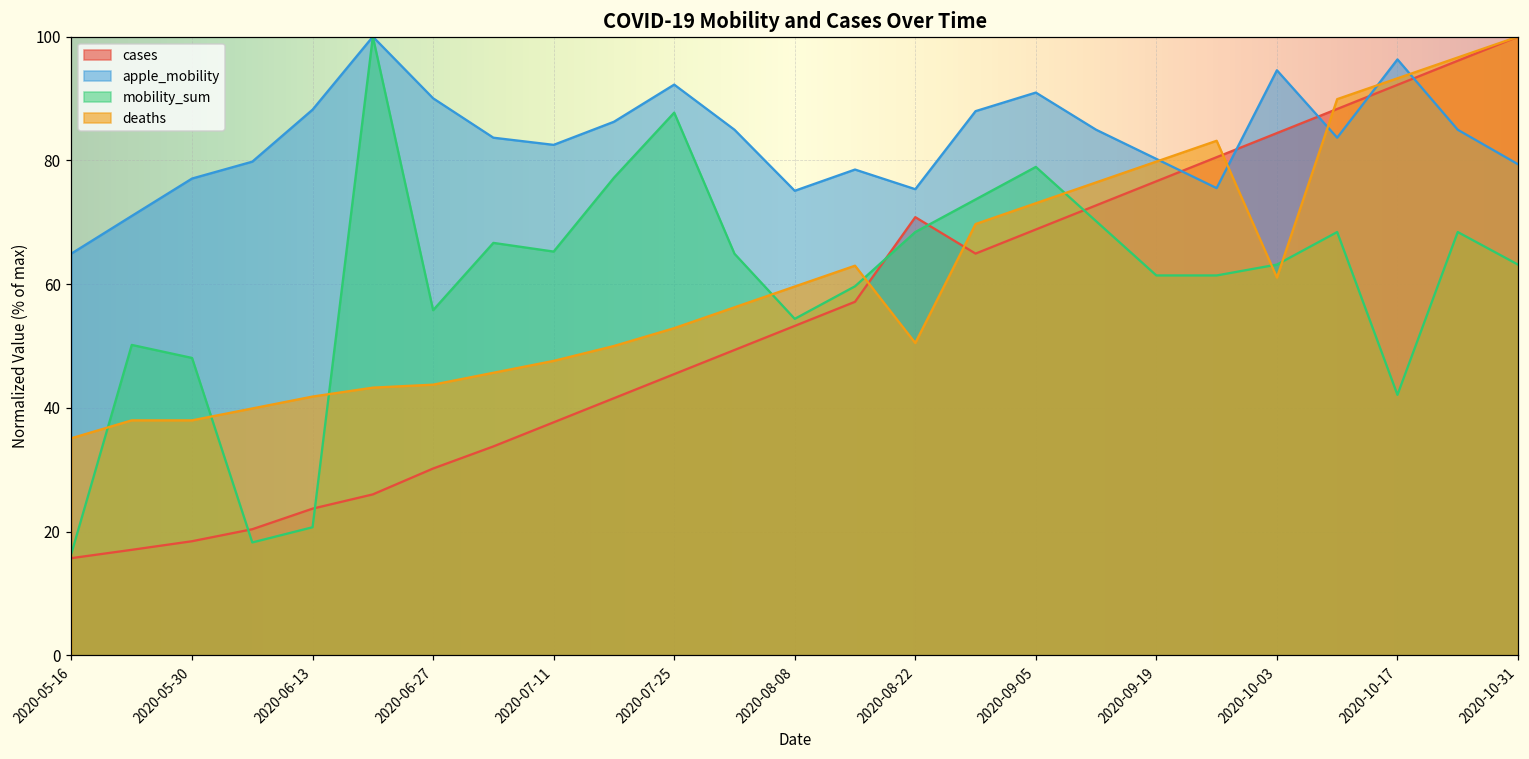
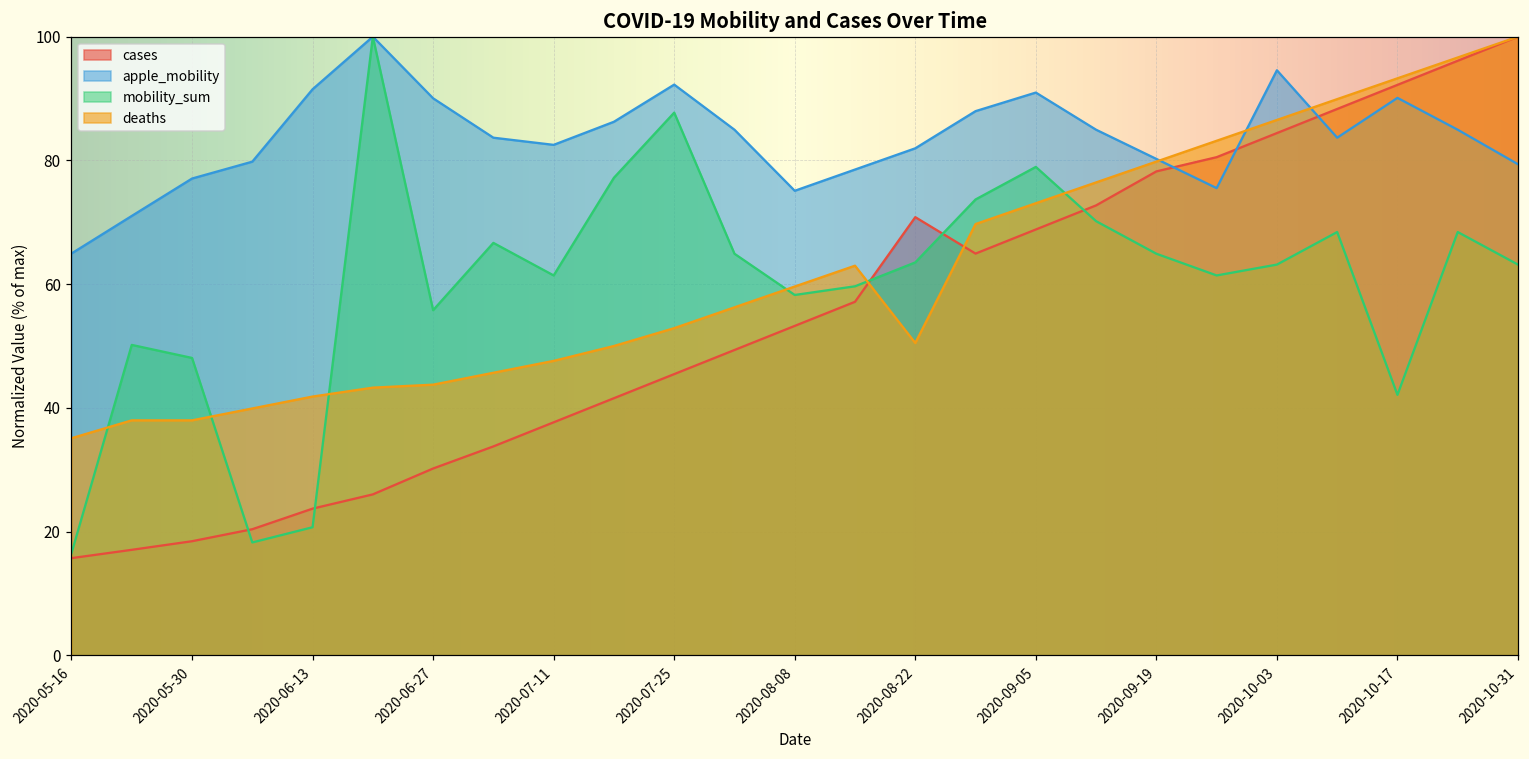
apple_mobility, 2020-06-13: 88 -> 91
mobility_sum, 2020-07-11: 65 -> 61
mobility_sum, 2020-08-08: 54 -> 58
apple_mobility, 2020-08-22: 75 -> 82
mobility_sum, 2020-08-22: 68 -> 64
cases, 2020-09-19: 77 -> 78
mobility_sum, 2020-09-19: 61 -> 65
deaths, 2020-10-03: 61 -> 87
apple_mobility, 2020-10-17: 96 -> 90
